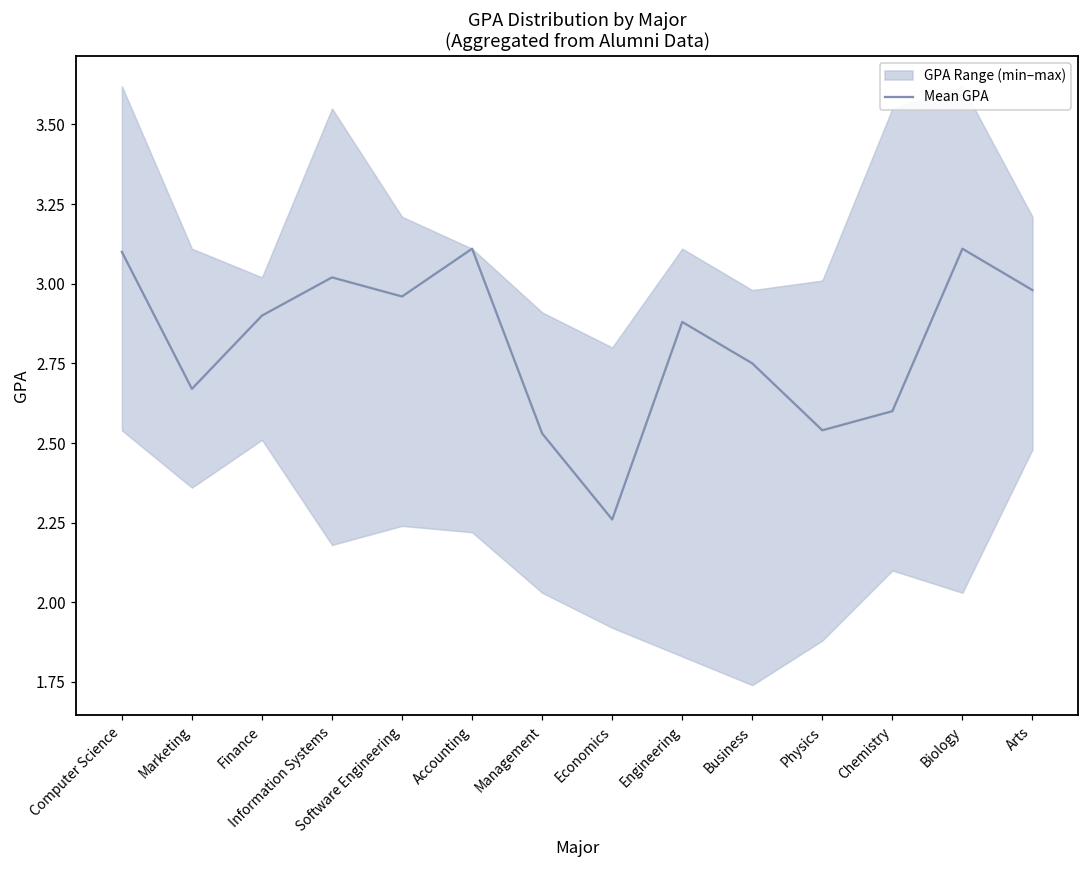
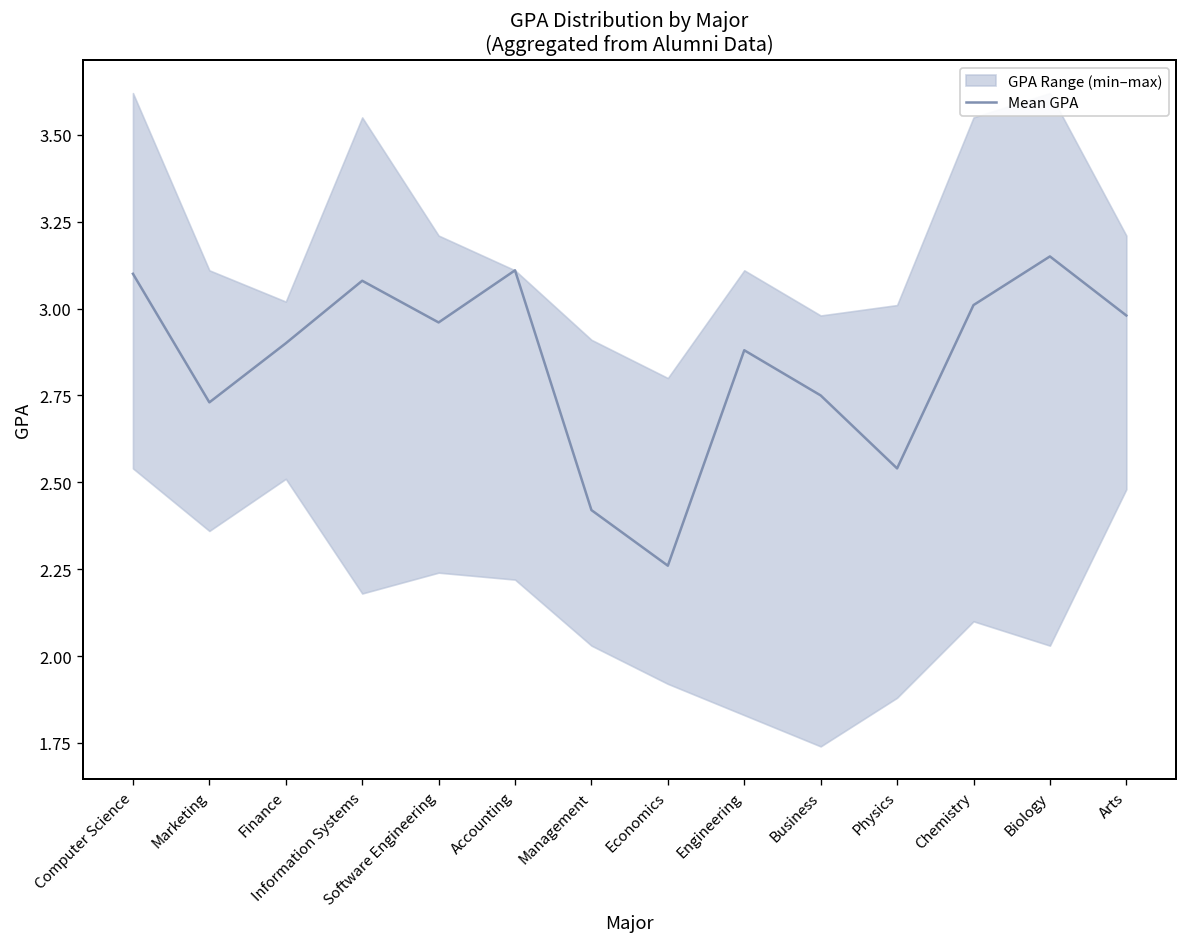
Mean GPA, Marketing: 2.67 -> 2.73
Mean GPA, Information Systems: 3.02 -> 3.08
Mean GPA, Management: 2.53 -> 2.42
Mean GPA, Chemistry: 2.60 -> 3.01
Mean GPA, Biology: 3.11 -> 3.15
